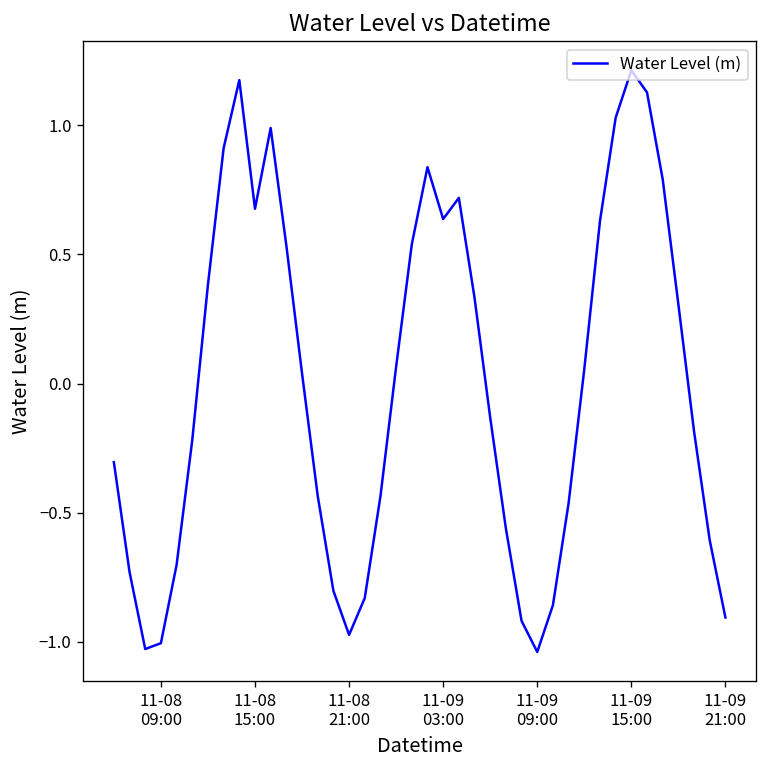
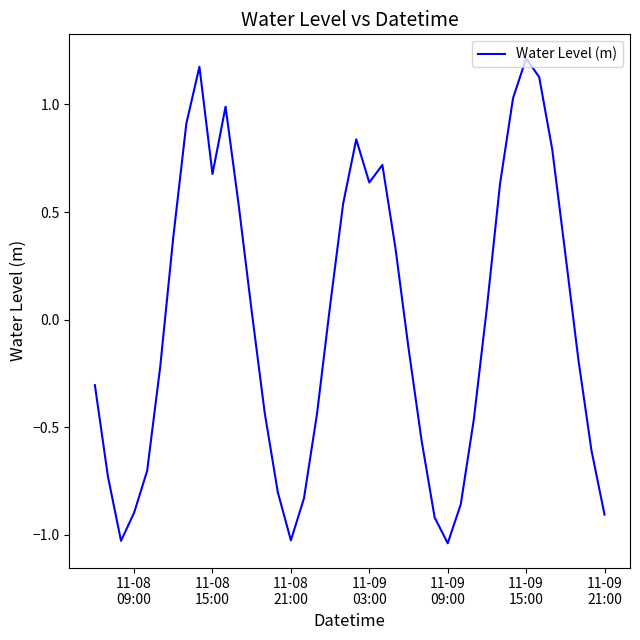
11-08 09:00: -1.00 -> -0.90
11-08 21:00: -0.97 -> -1.03
